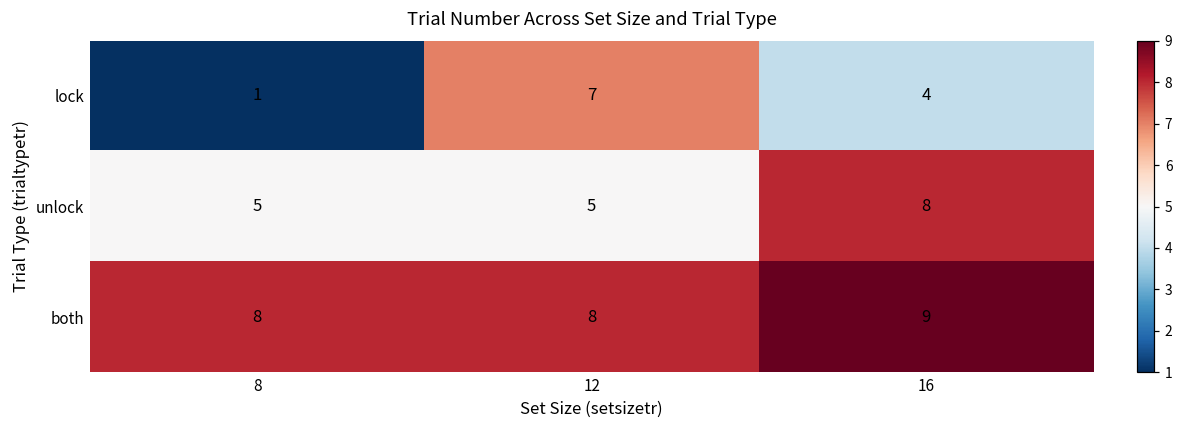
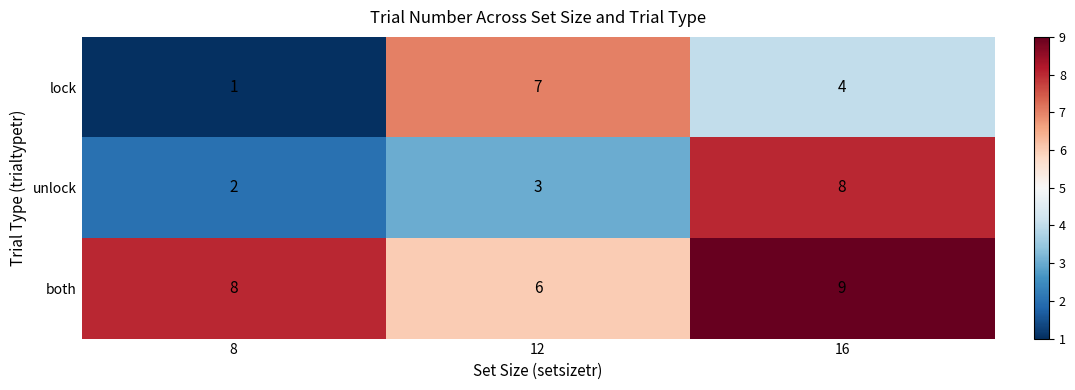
unlock, 8: 5 -> 2
unlock, 12: 5 -> 3
both, 12: 8 -> 6
